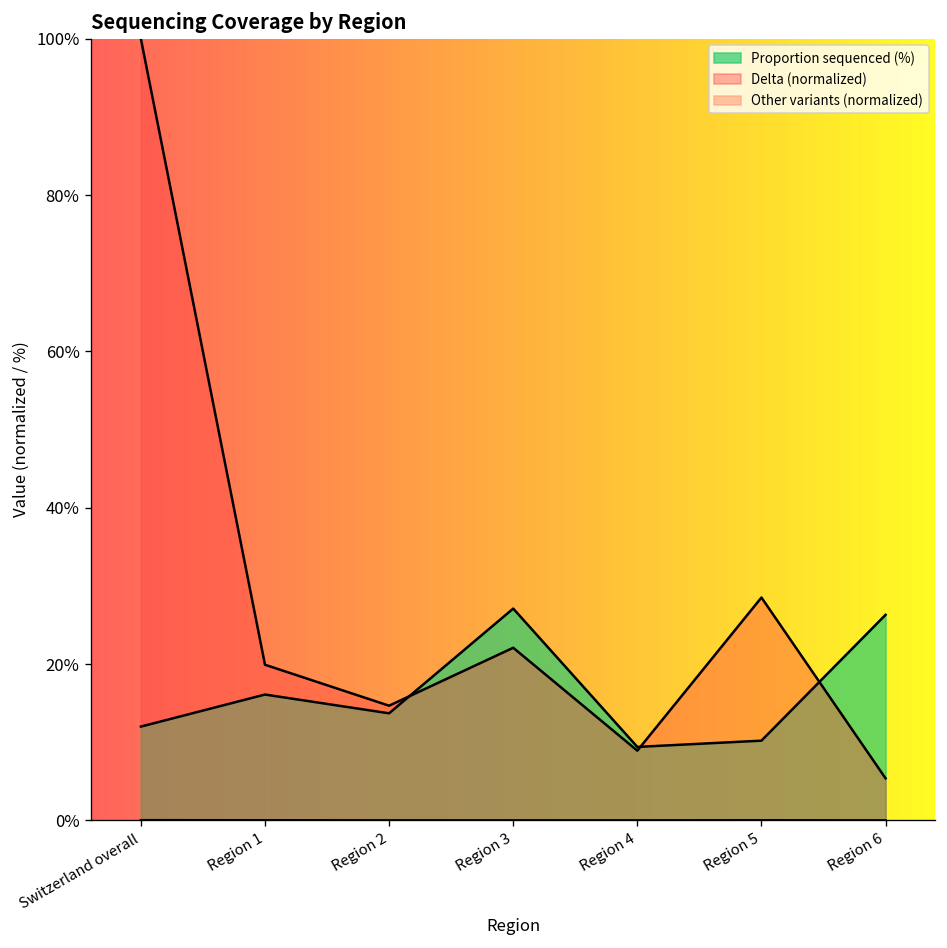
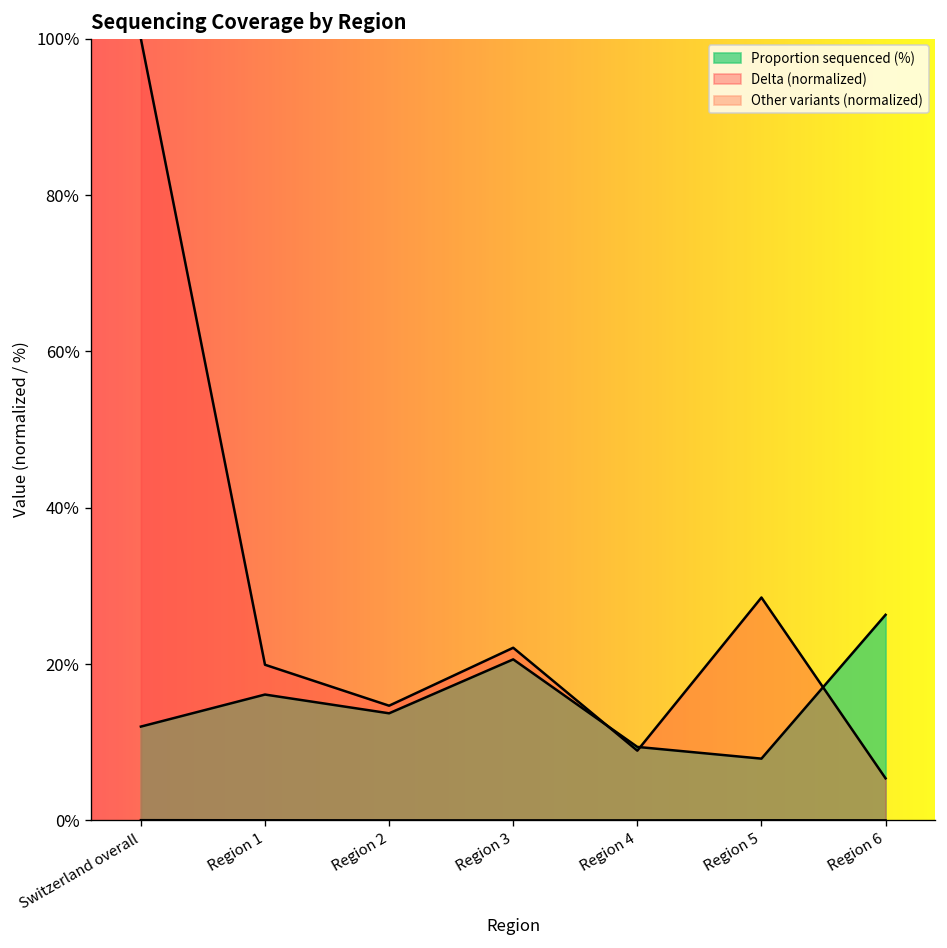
Proportion sequenced (%), Region 3: 27% -> 21%
Proportion sequenced (%), Region 5: 10% -> 8%
